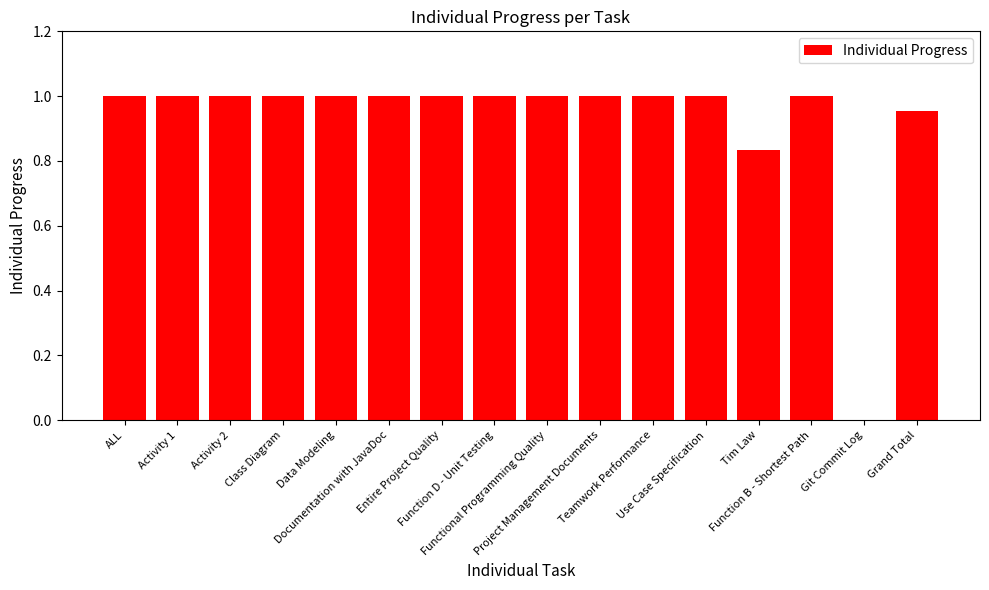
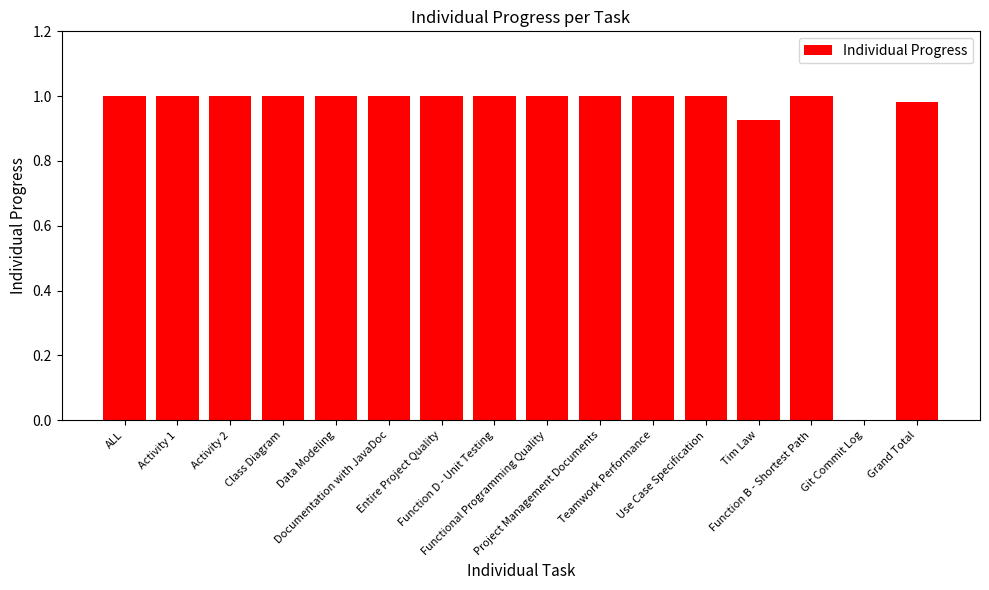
Tim Law: 0.83 -> 0.93
Grand Total: 0.95 -> 0.98
